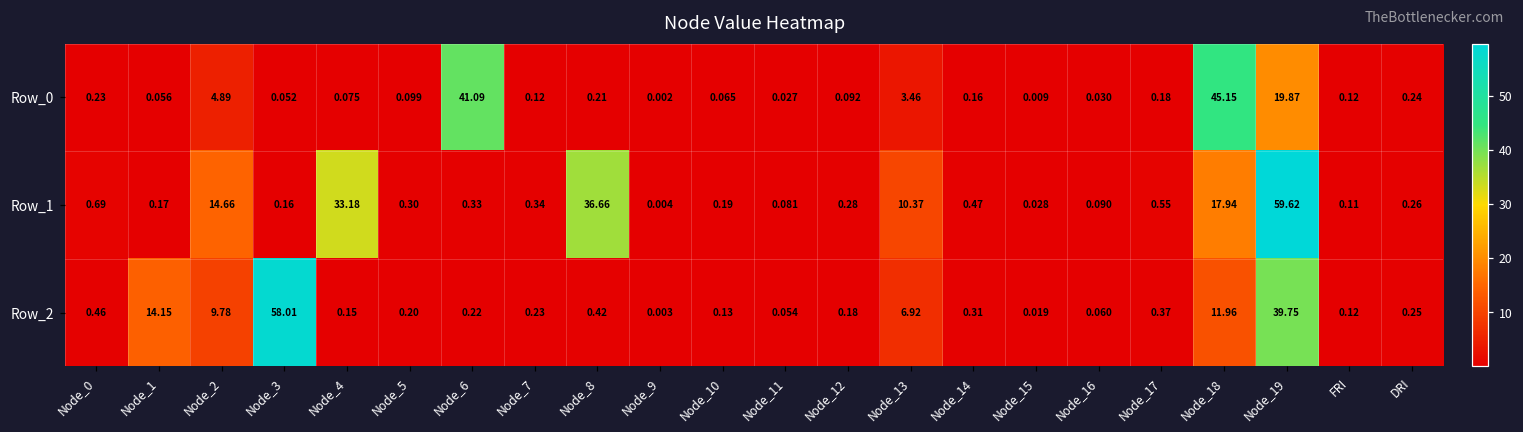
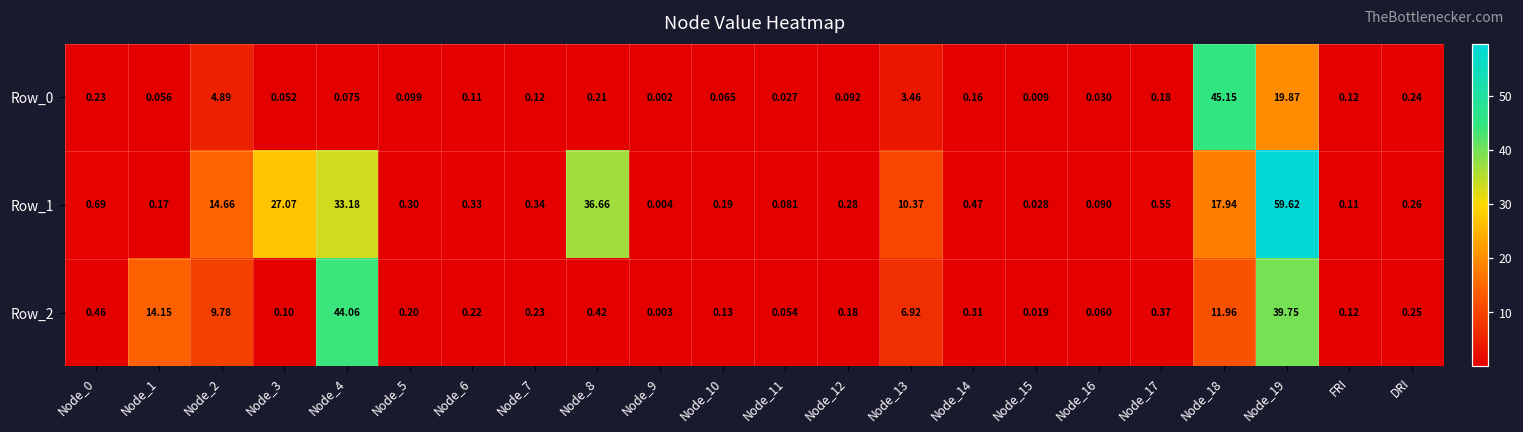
Row_0, Node_6: 41.09 -> 0.11
Row_1, Node_3: 0.16 -> 27.07
Row_2, Node_3: 58.01 -> 0.10
Row_2, Node_4: 0.15 -> 44.06
